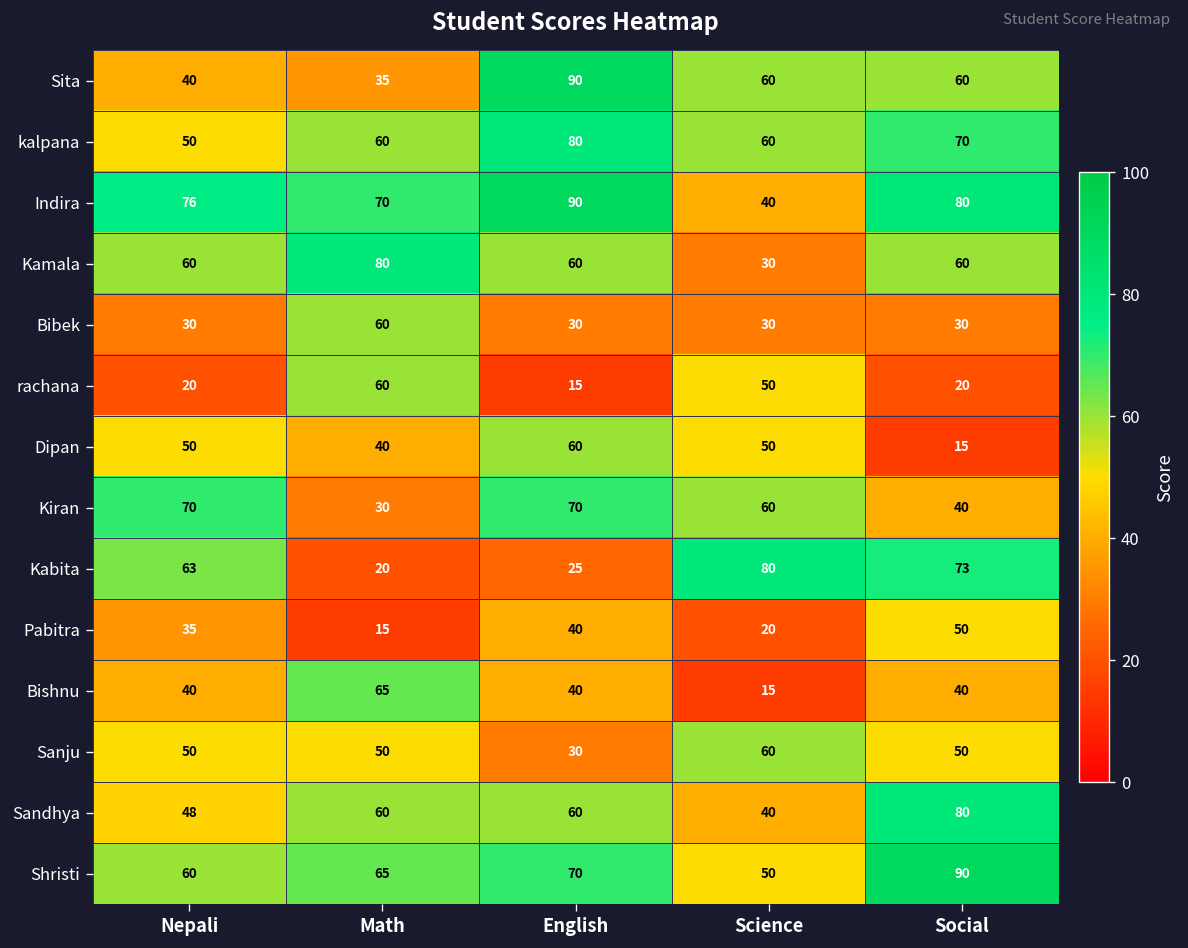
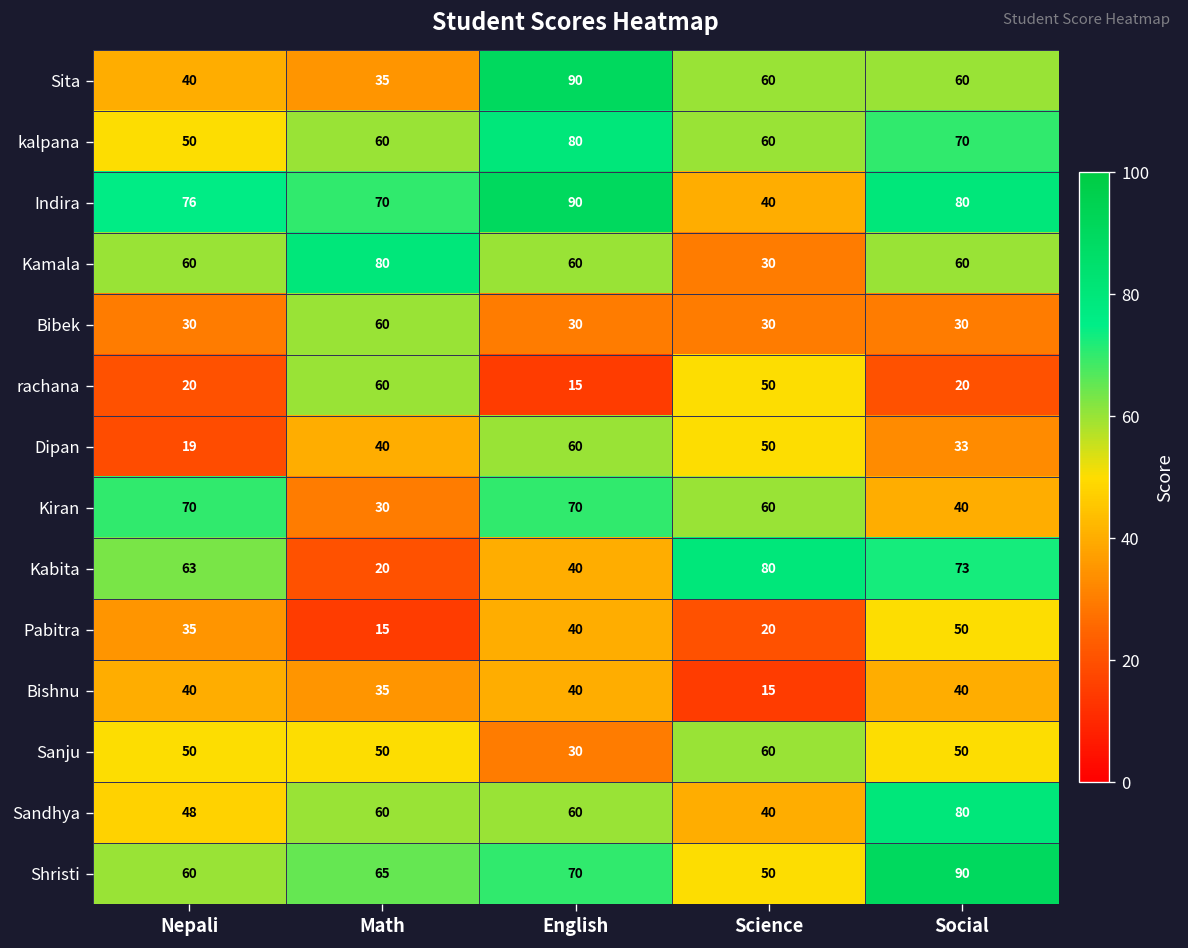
Dipan, Nepali: 50 -> 19
Dipan, Social: 15 -> 33
Kabita, English: 25 -> 40
Bishnu, Math: 65 -> 35
